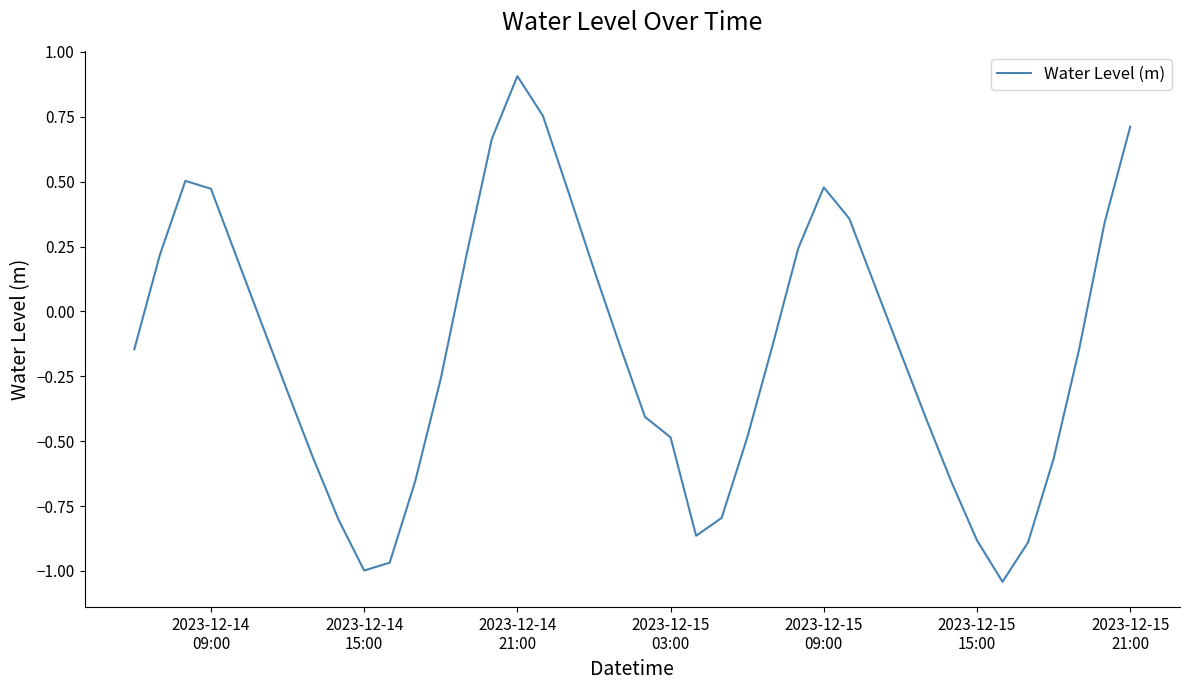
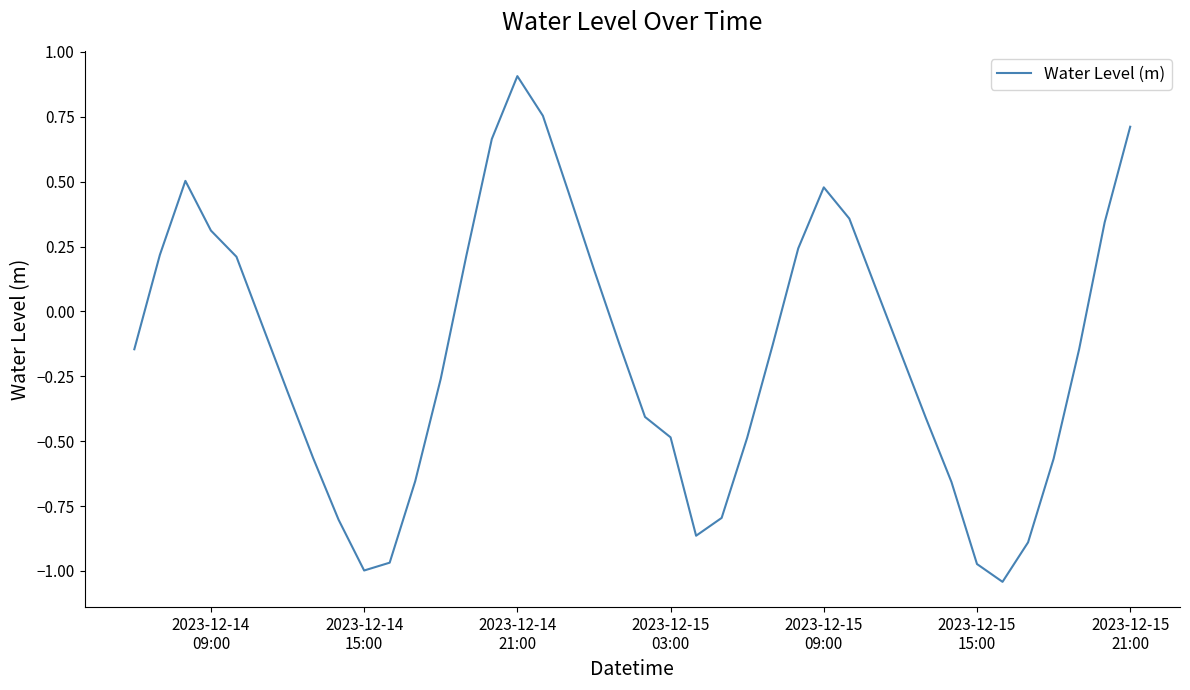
2023-12-14 09:00: 0.47 -> 0.31
2023-12-15 15:00: -0.88 -> -0.97
